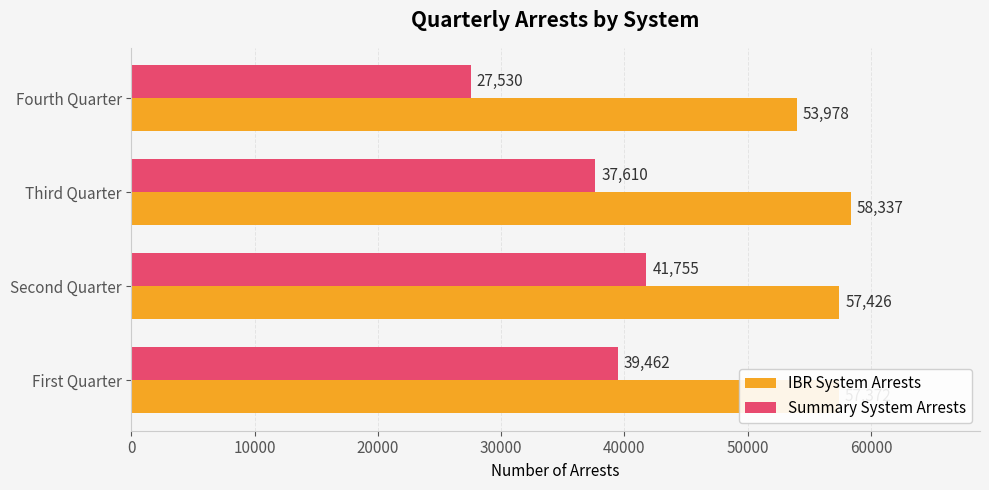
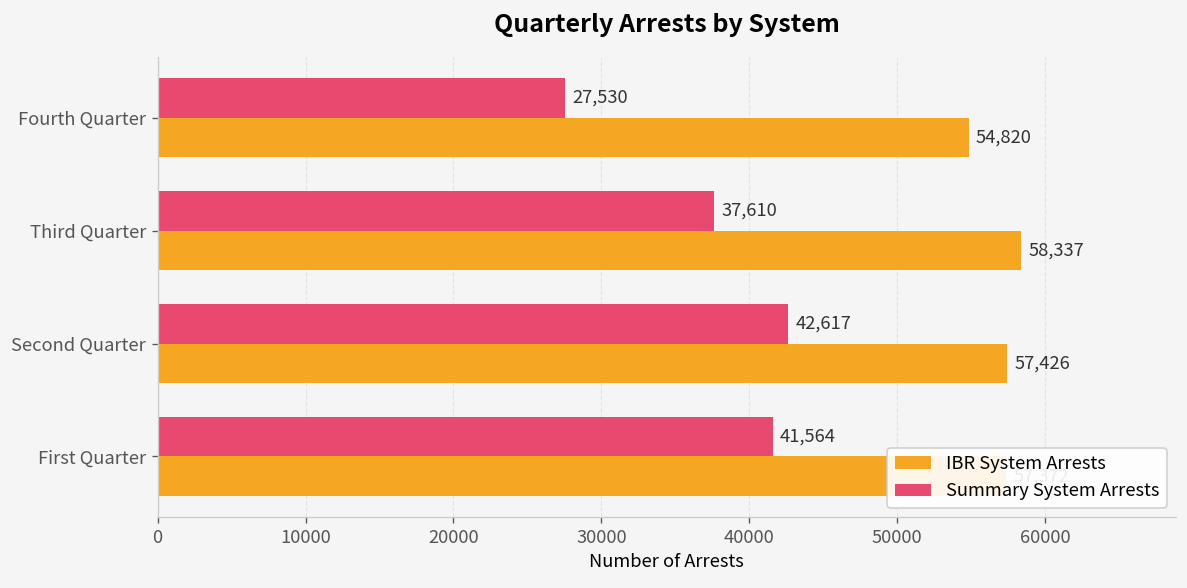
IBR System Arrests, Fourth Quarter: 53,978 -> 54,820
Summary System Arrests, Second Quarter: 41,755 -> 42,617
Summary System Arrests, First Quarter: 39,462 -> 41,564
